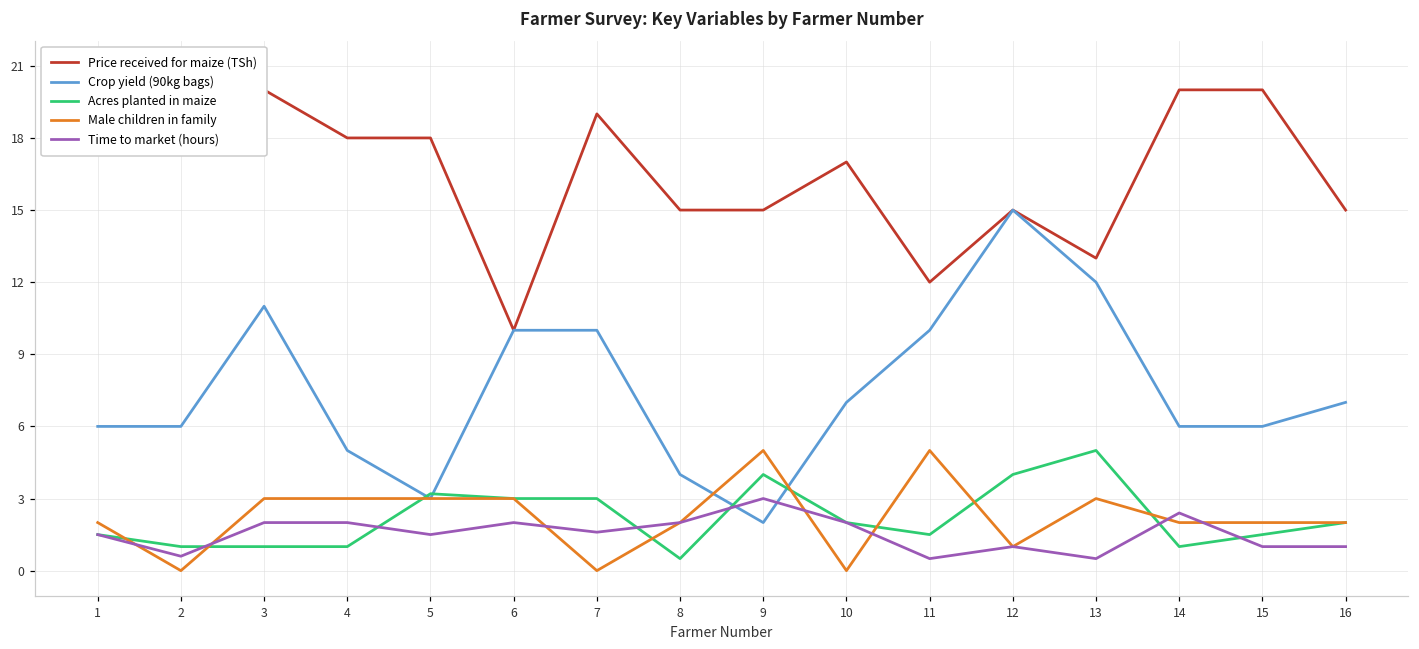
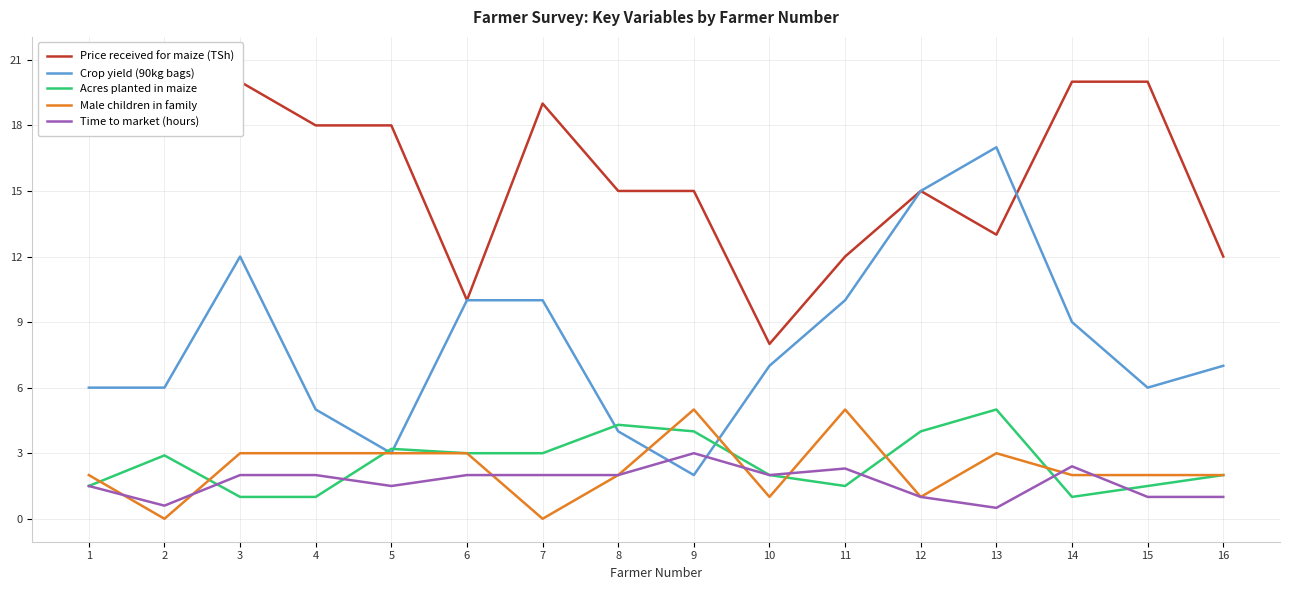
Acres planted in maize, 2: 1.0 -> 2.9
Crop yield (90kg bags), 3: 11 -> 12
Time to market (hours), 7: 1.6 -> 2.0
Acres planted in maize, 8: 0.5 -> 4.3
Price received for maize (TSh), 10: 17 -> 8
Male children in family, 10: 0 -> 1
Time to market (hours), 11: 0.5 -> 2.3
Crop yield (90kg bags), 13: 12 -> 17
Crop yield (90kg bags), 14: 6 -> 9
Price received for maize (TSh), 16: 15 -> 12
